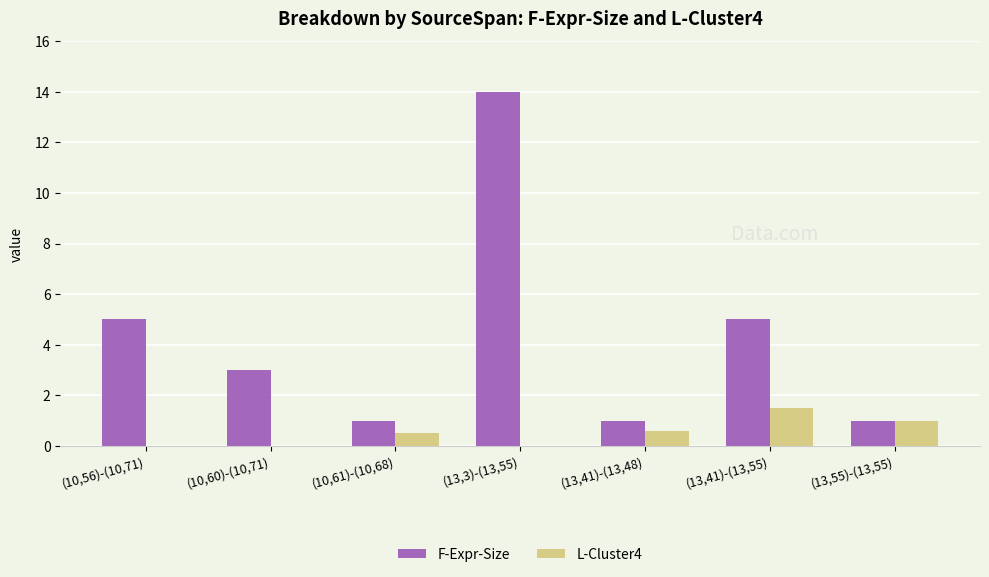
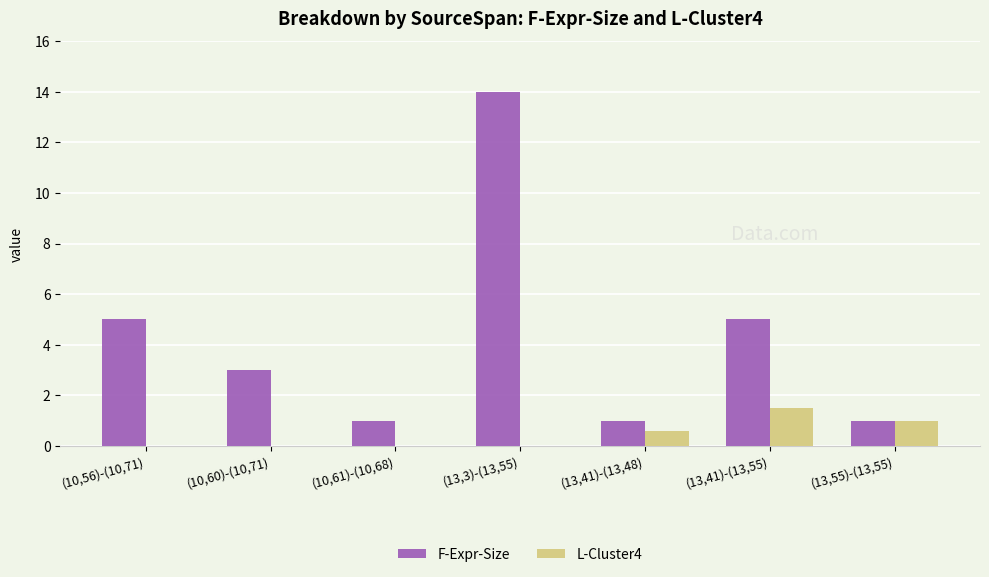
L-Cluster4, (10,61)-(10,68): 0.5 -> 0.0
